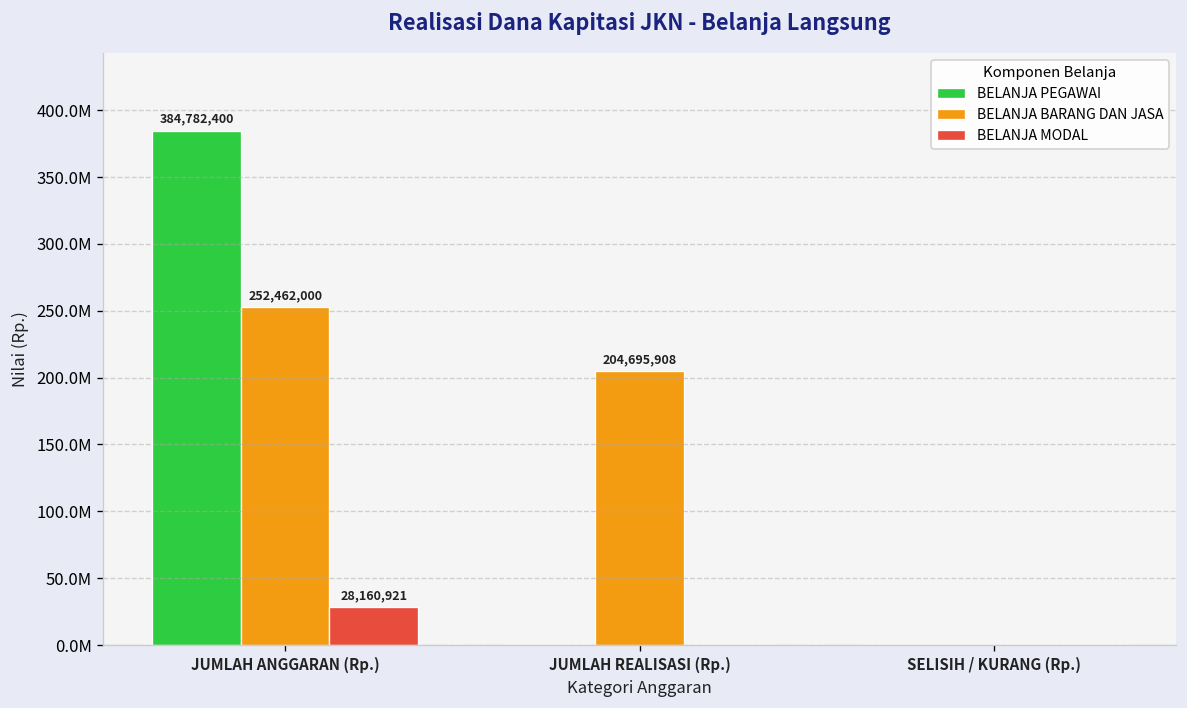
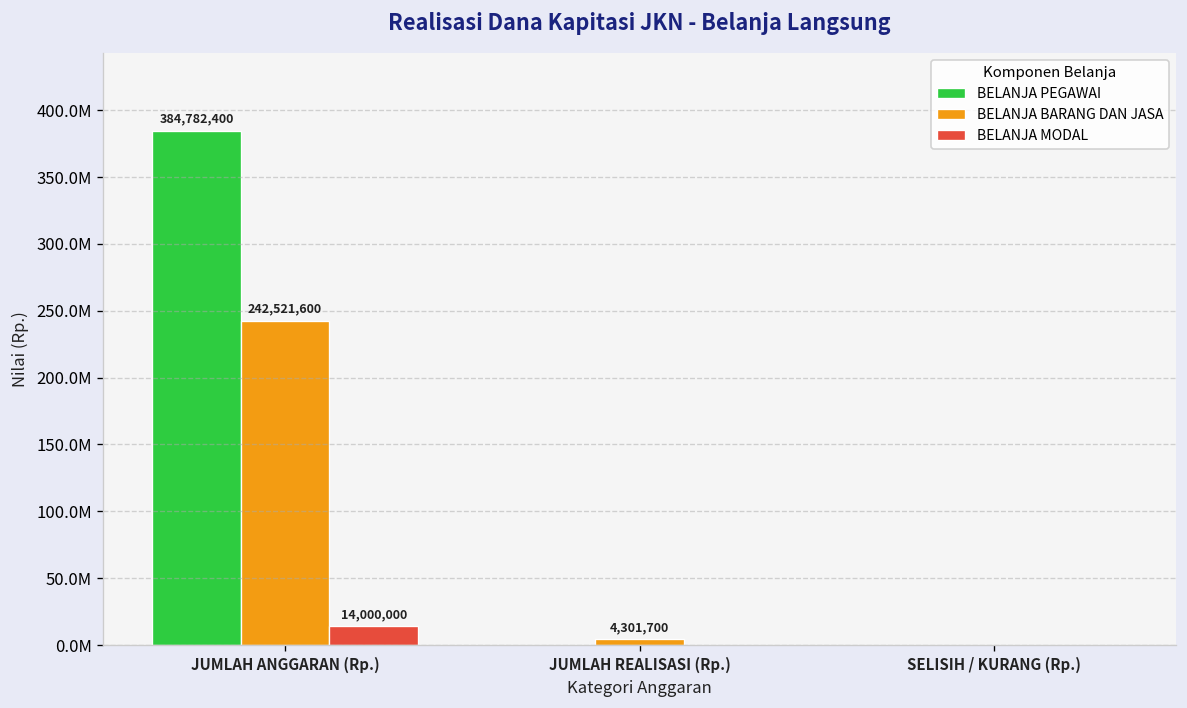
BELANJA BARANG DAN JASA, JUMLAH ANGGARAN (Rp.): 252,462,000 -> 242,521,600
BELANJA MODAL, JUMLAH ANGGARAN (Rp.): 28,160,921 -> 14,000,000
BELANJA BARANG DAN JASA, JUMLAH REALISASI (Rp.): 204,695,908 -> 4,301,700
